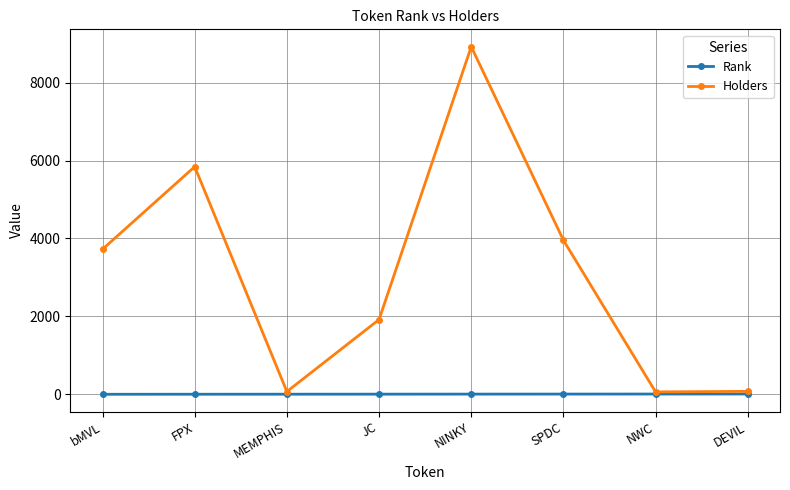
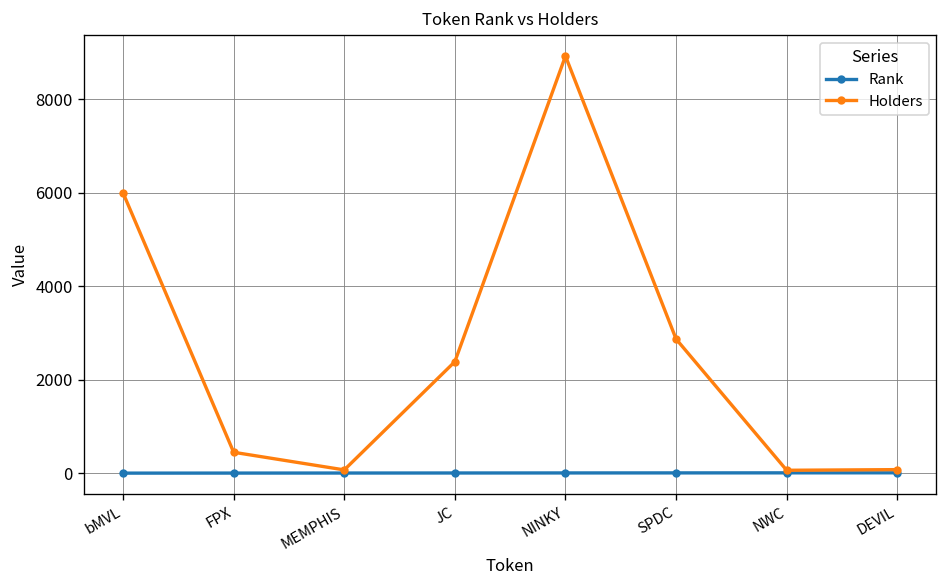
Holders, bMVL: 3700 -> 6000
Holders, FPX: 5800 -> 400
Holders, JC: 1900 -> 2400
Holders, SPDC: 4000 -> 2900
